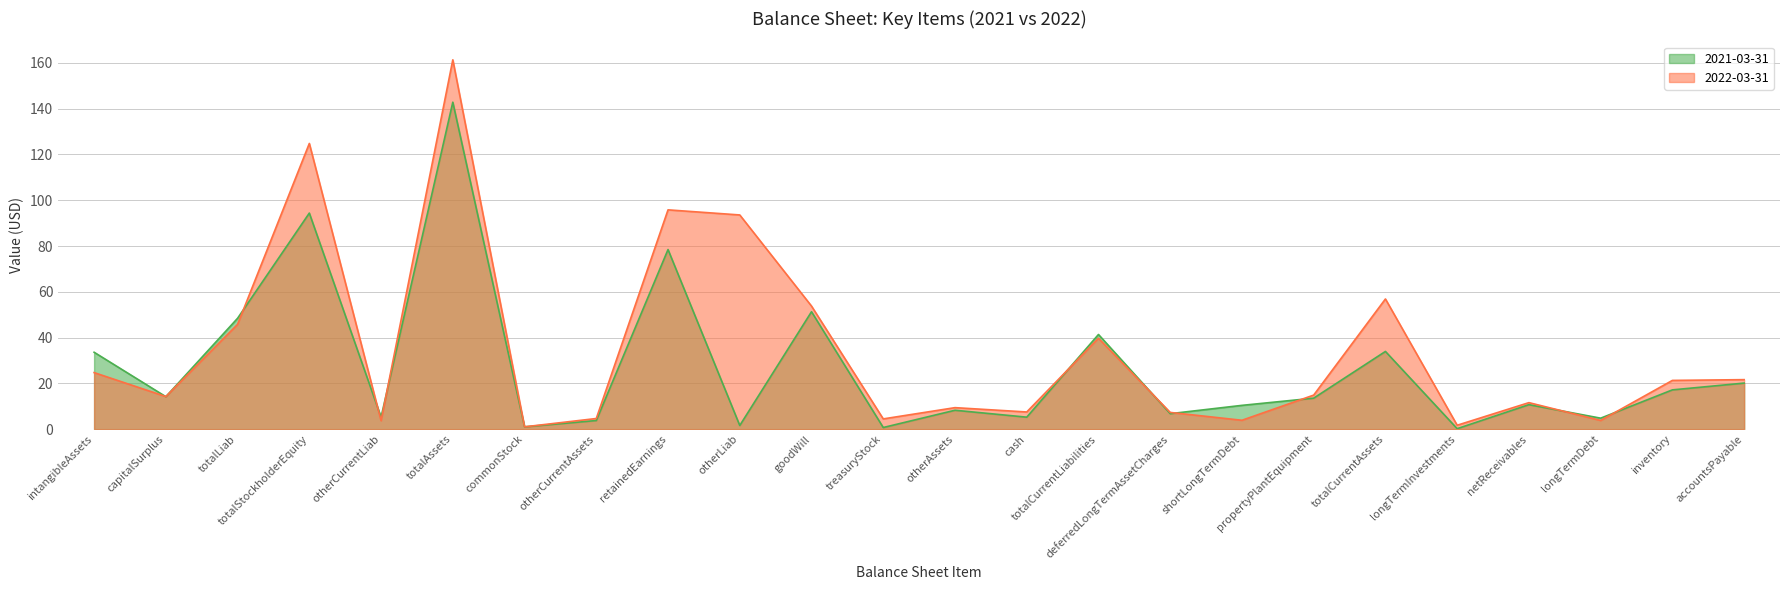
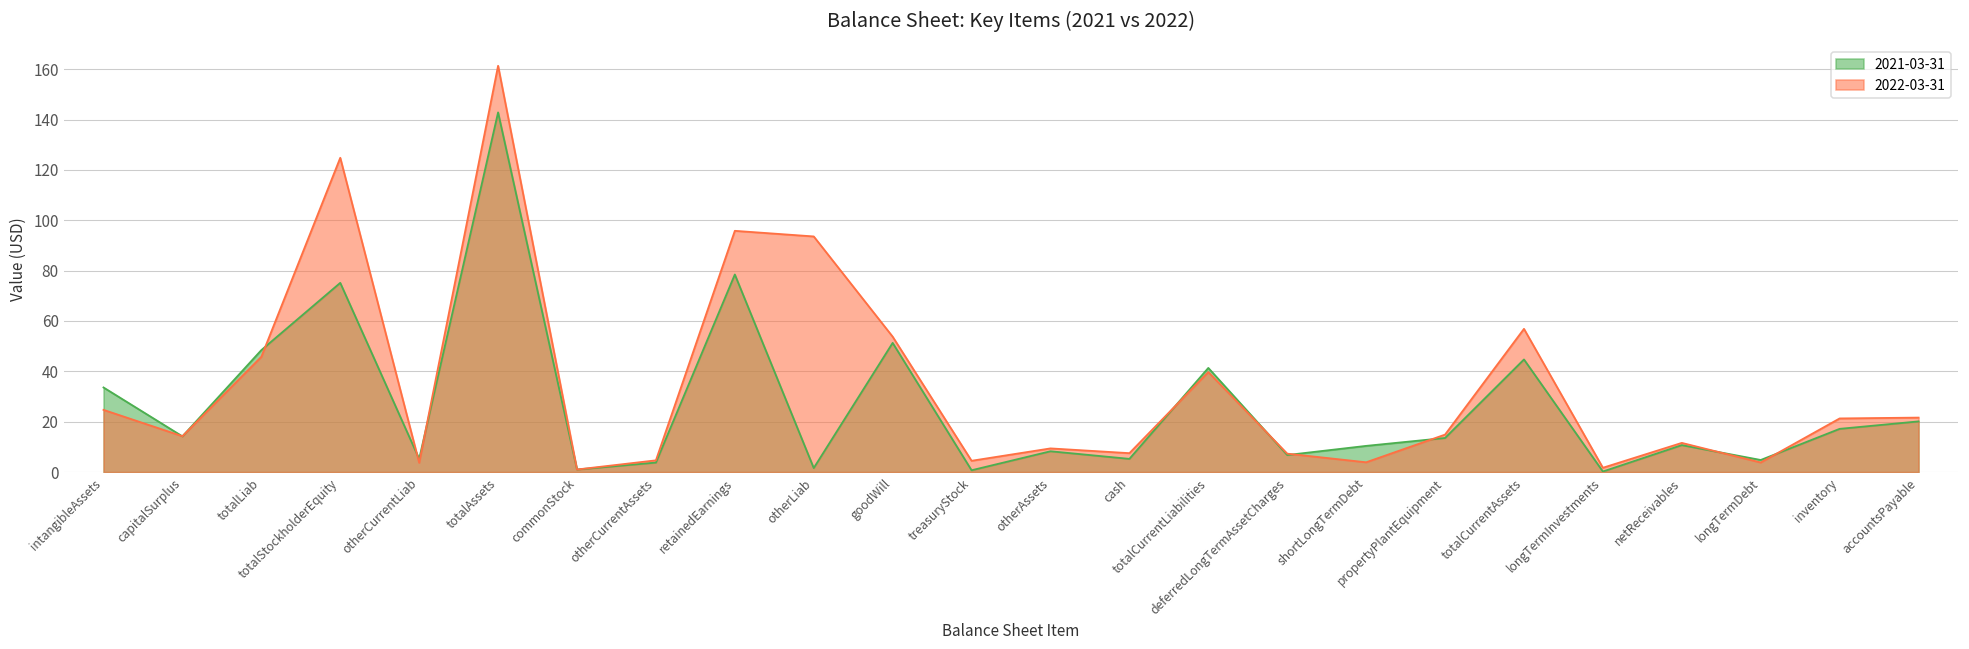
2021-03-31, totalStockholderEquity: 94 -> 75
2021-03-31, totalCurrentAssets: 34 -> 45
